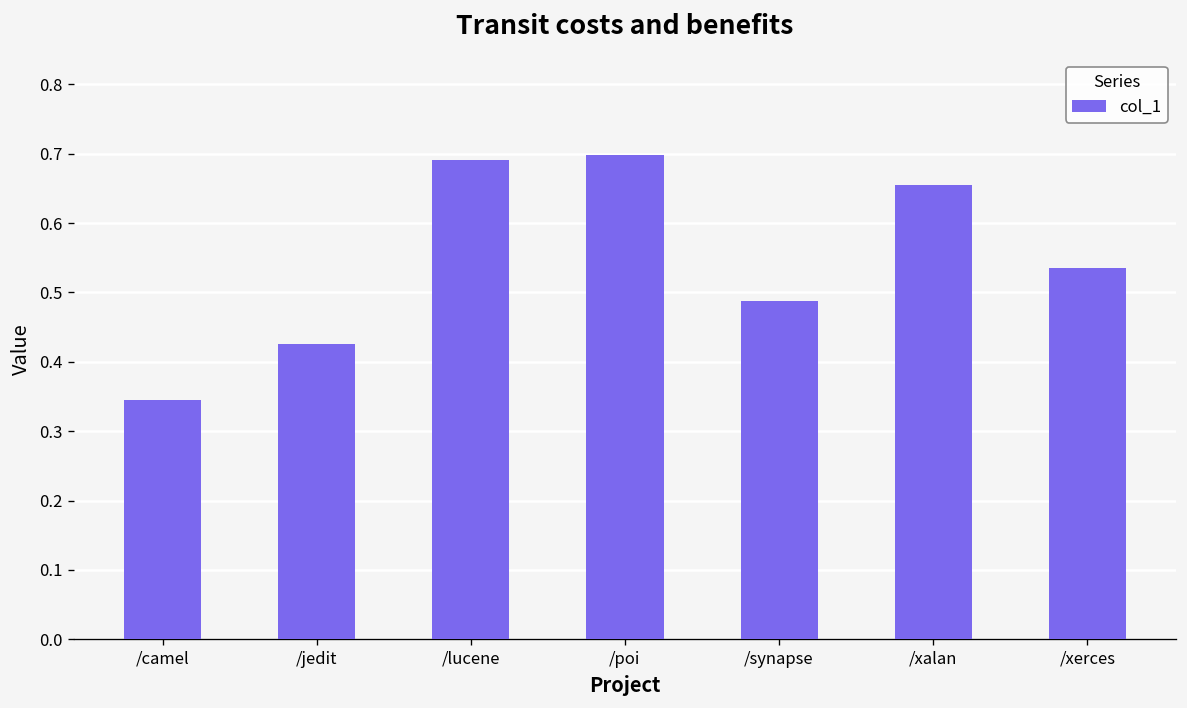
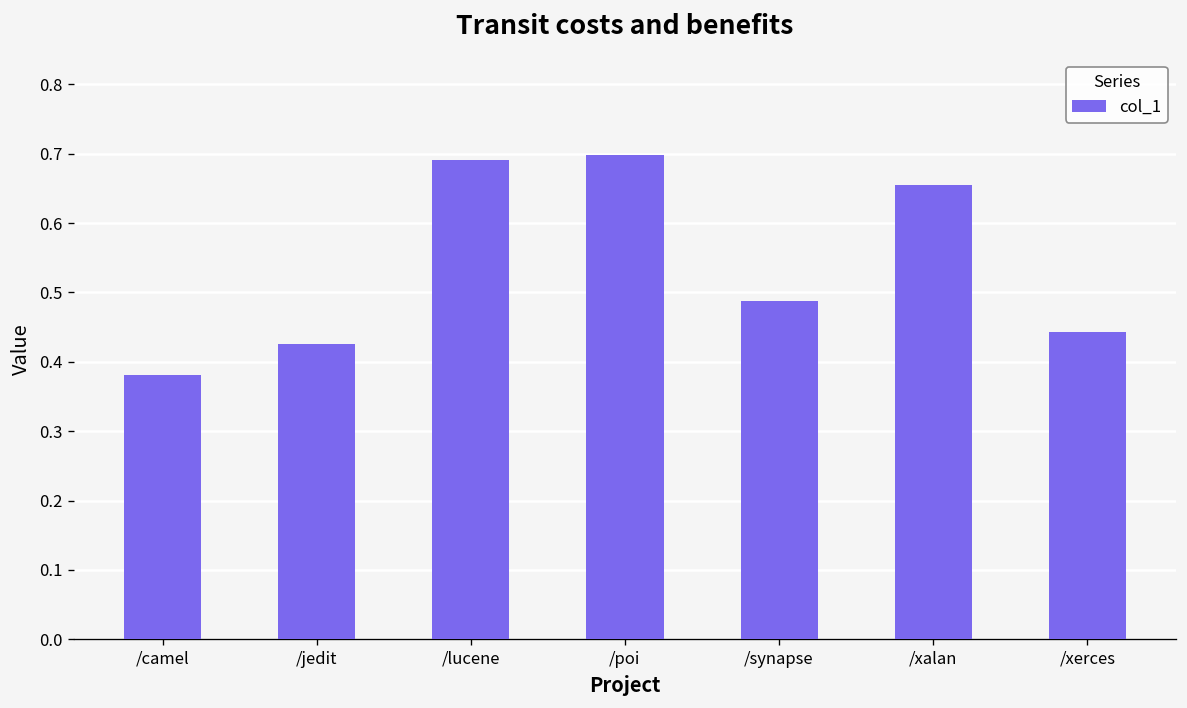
/camel: 0.34 -> 0.38
/xerces: 0.53 -> 0.44
